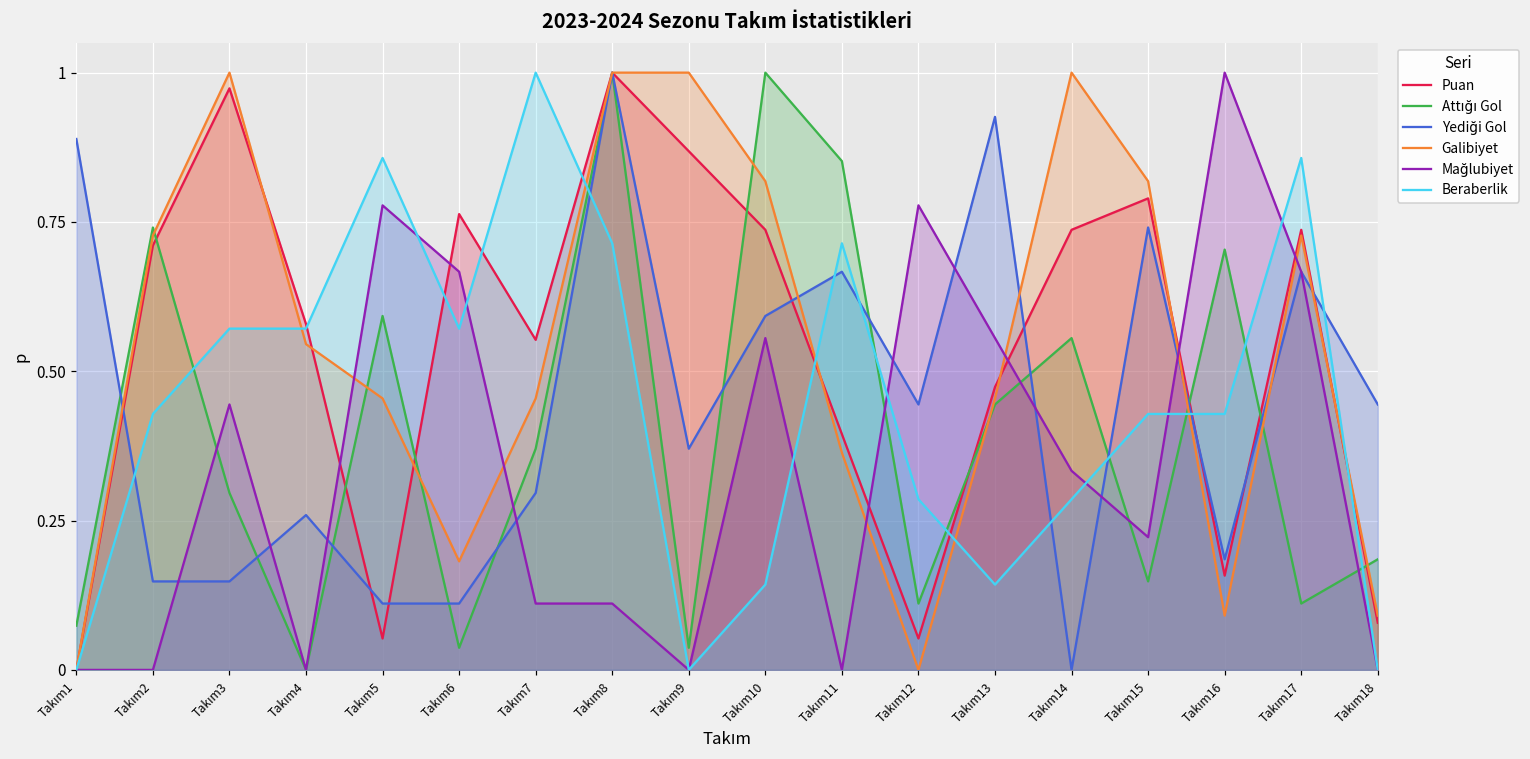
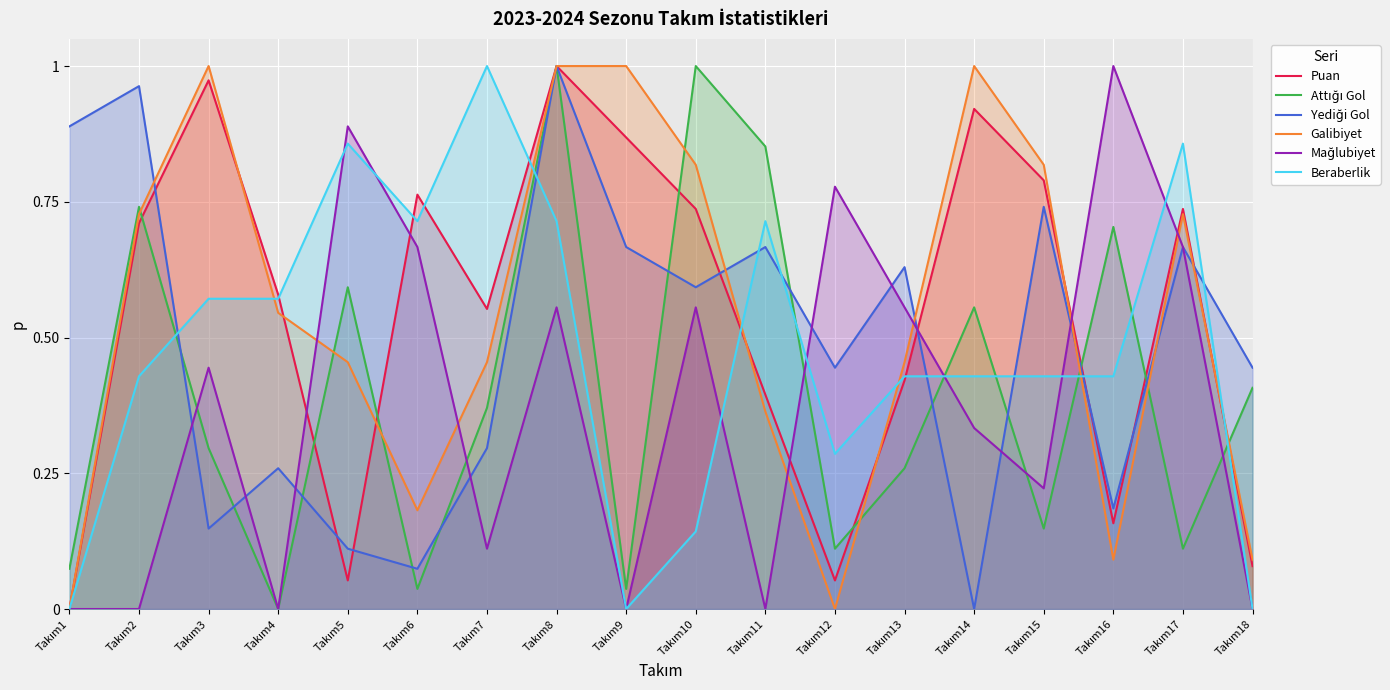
Yediği Gol, Takım2: 0.15 -> 0.96
Mağlubiyet, Takım5: 0.78 -> 0.89
Yediği Gol, Takım6: 0.11 -> 0.07
Beraberlik, Takım6: 0.57 -> 0.71
Mağlubiyet, Takım8: 0.11 -> 0.56
Yediği Gol, Takım9: 0.37 -> 0.67
Puan, Takım13: 0.47 -> 0.42
Attığı Gol, Takım13: 0.44 -> 0.26
Yediği Gol, Takım13: 0.93 -> 0.63
Beraberlik, Takım13: 0.14 -> 0.43
Puan, Takım14: 0.74 -> 0.92
Beraberlik, Takım14: 0.29 -> 0.43
Attığı Gol, Takım18: 0.19 -> 0.41
